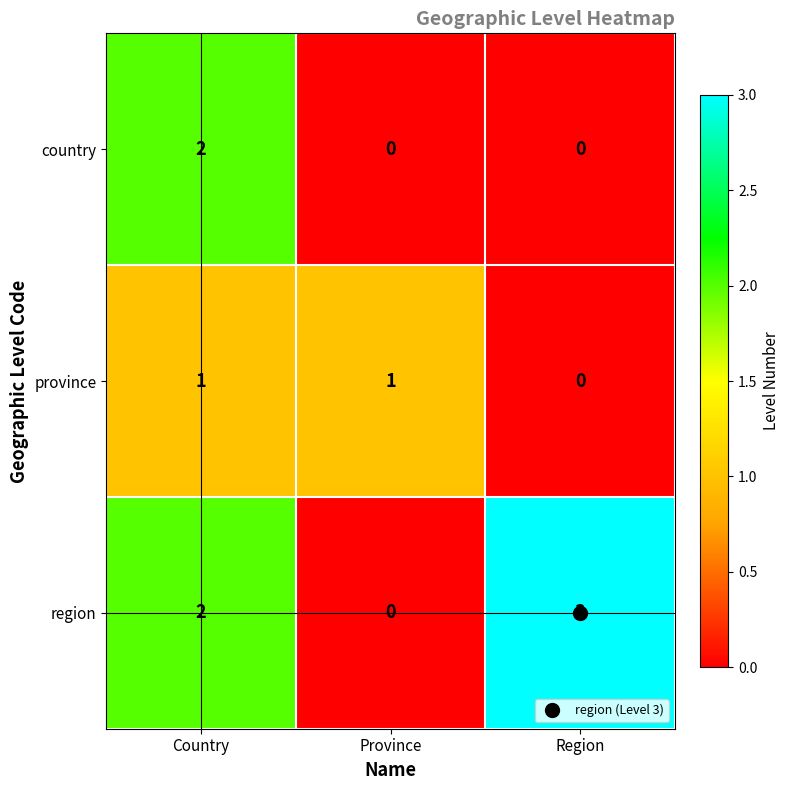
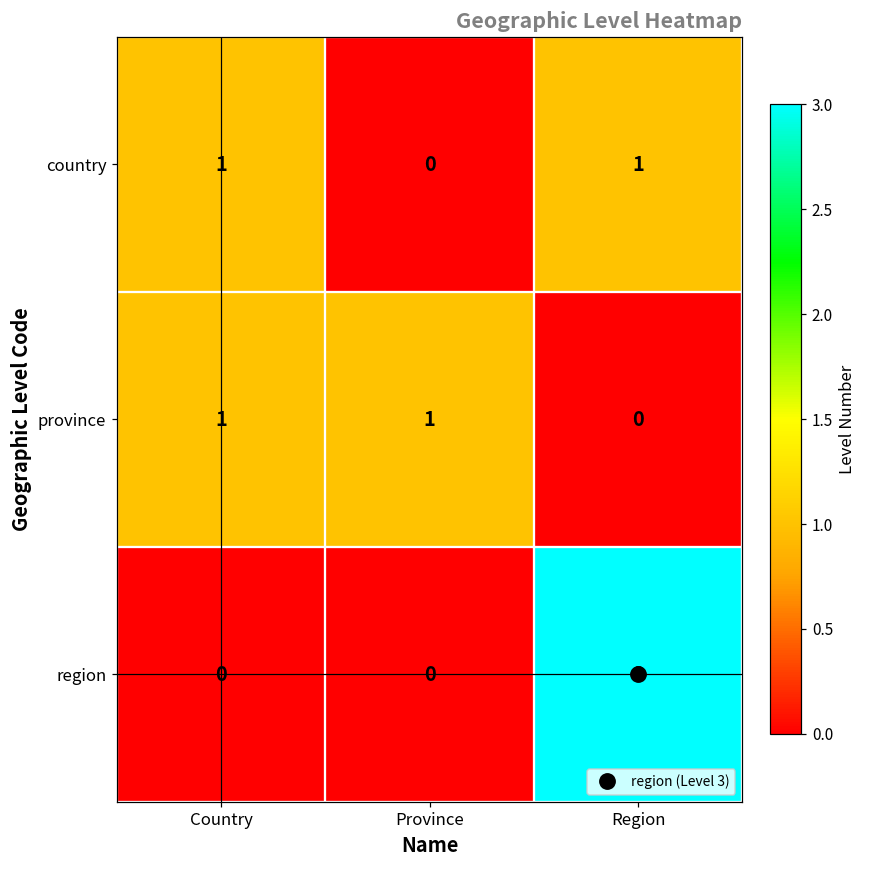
country, Country: 2 -> 1
country, Region: 0 -> 1
region, Country: 2 -> 0
